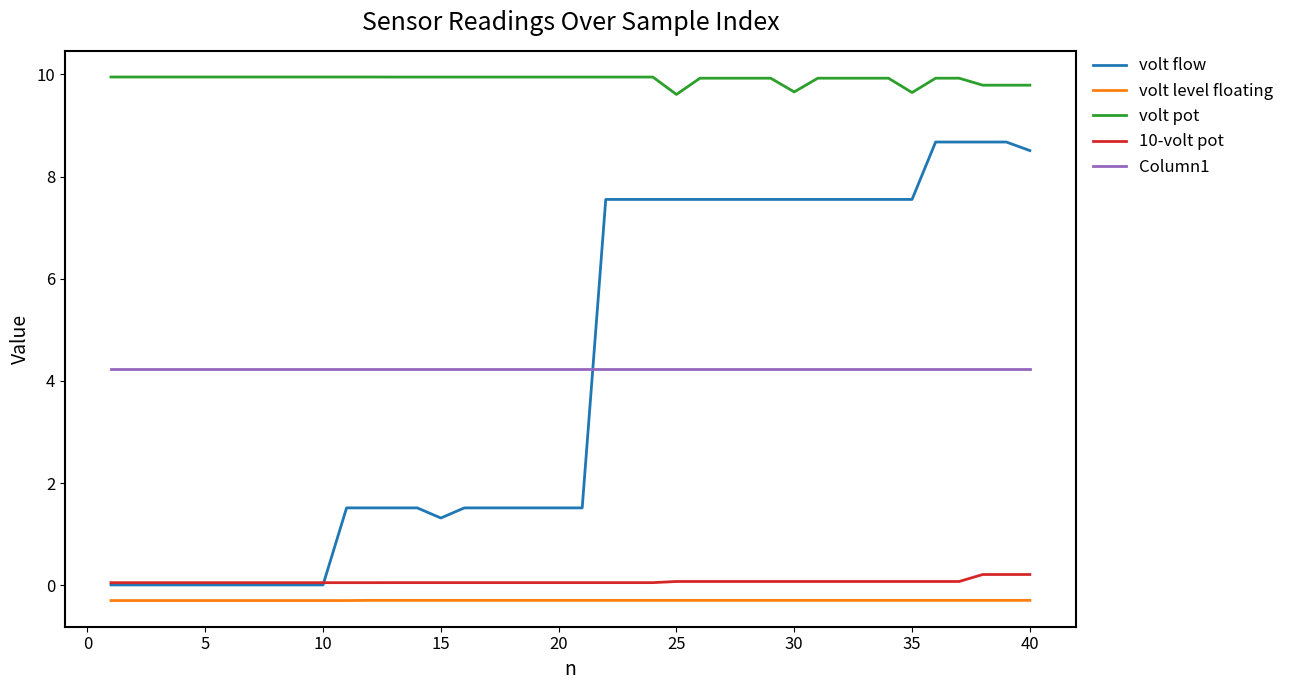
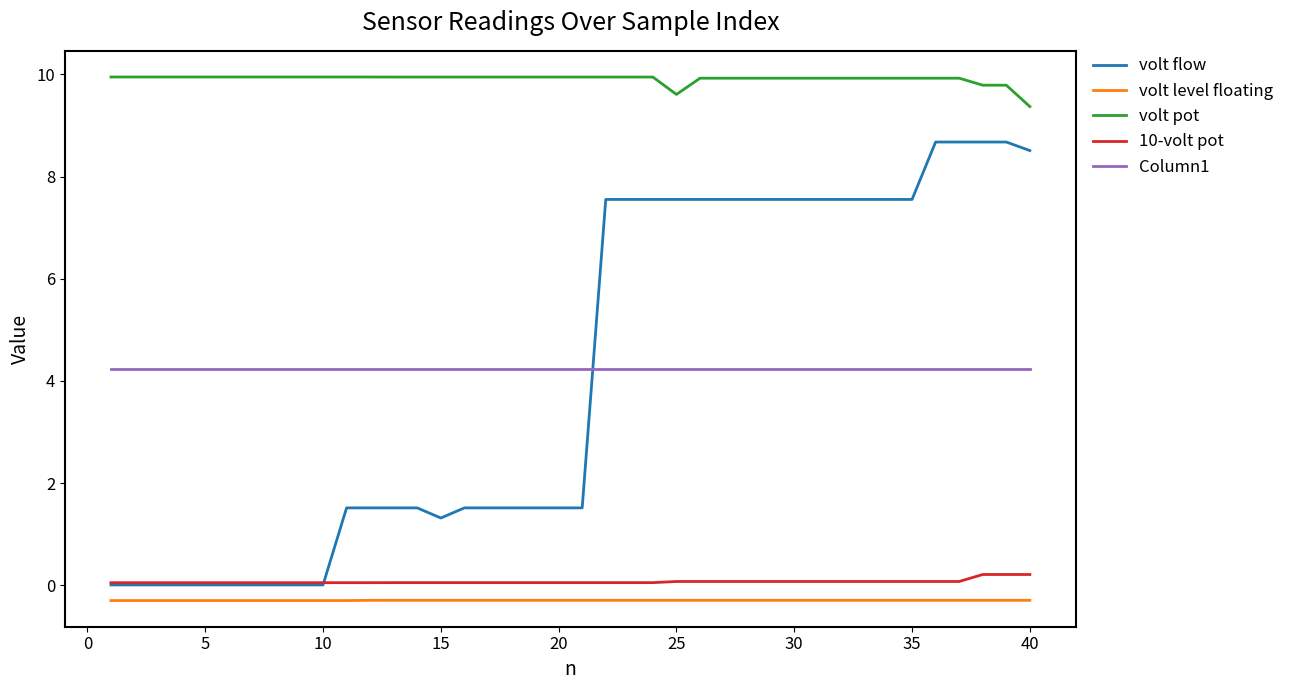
volt pot, 30: 9.7 -> 9.9
volt pot, 35: 9.6 -> 9.9
volt pot, 40: 9.8 -> 9.4
